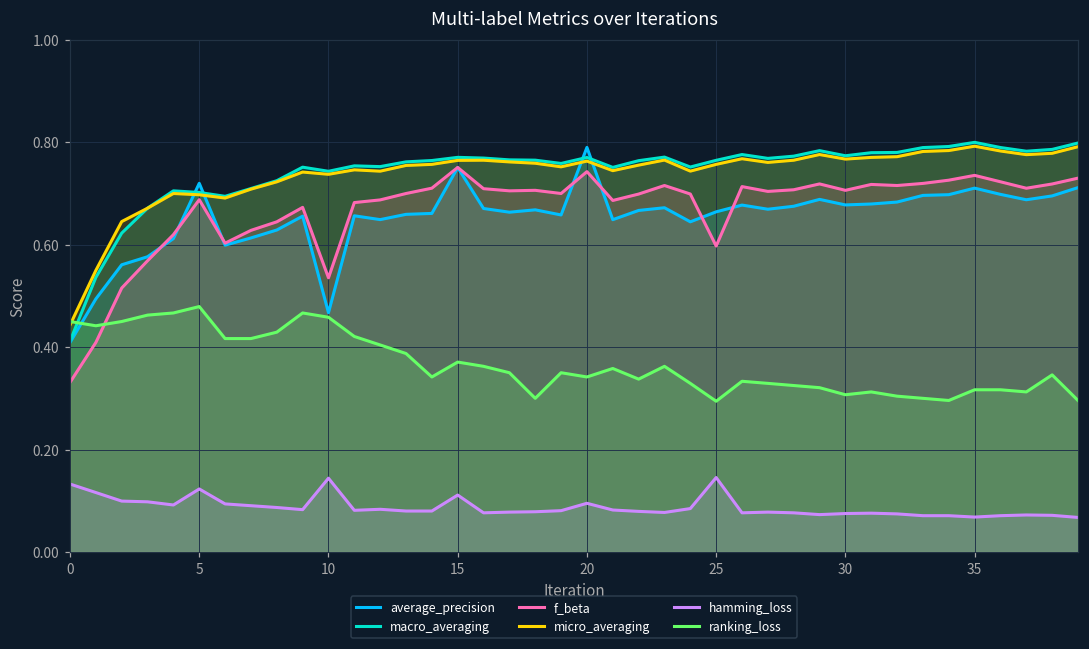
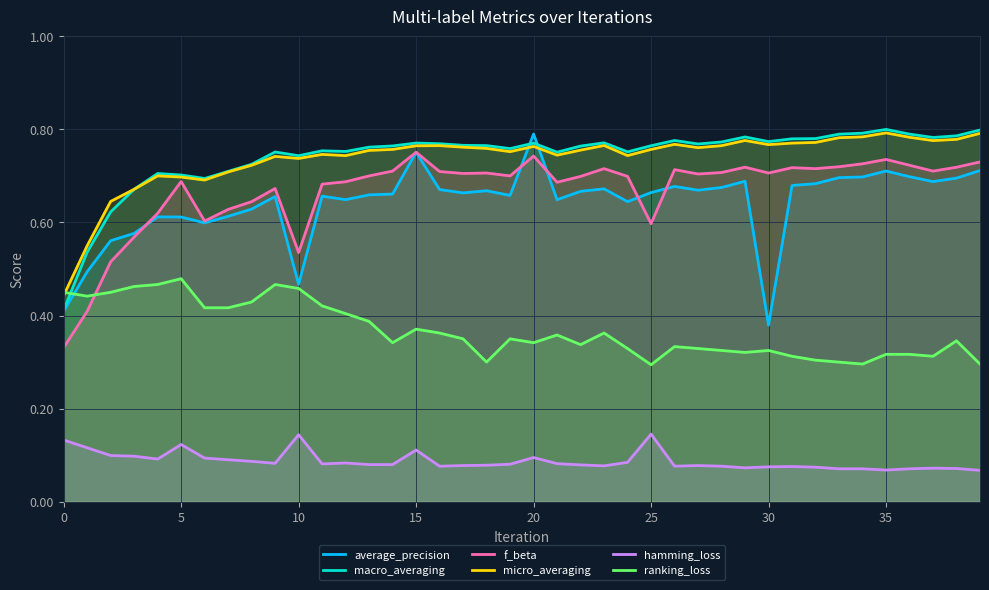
average_precision, 5: 0.72 -> 0.61
average_precision, 30: 0.68 -> 0.38
ranking_loss, 30: 0.31 -> 0.33
